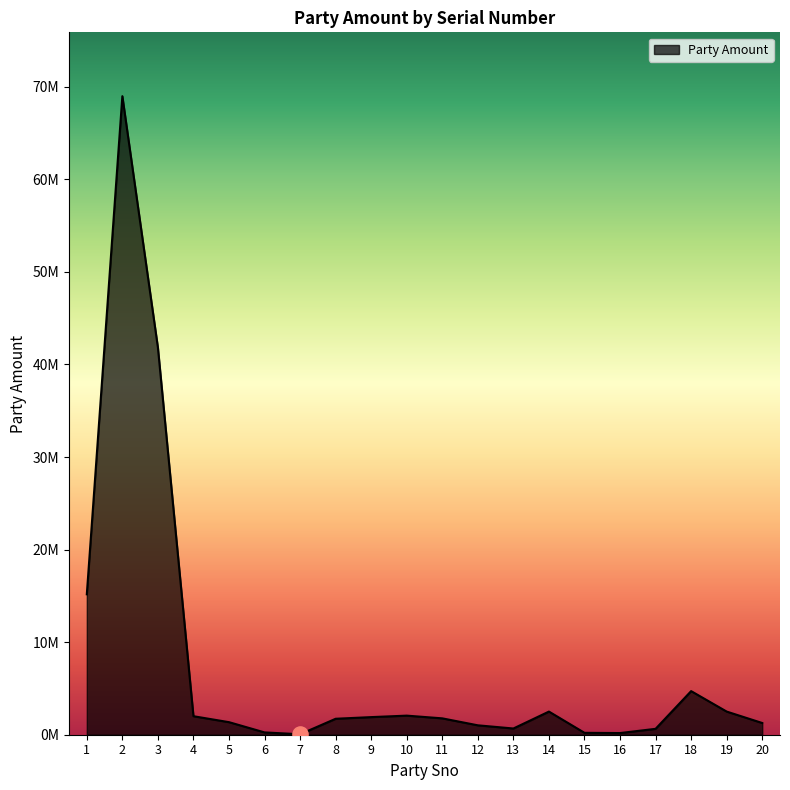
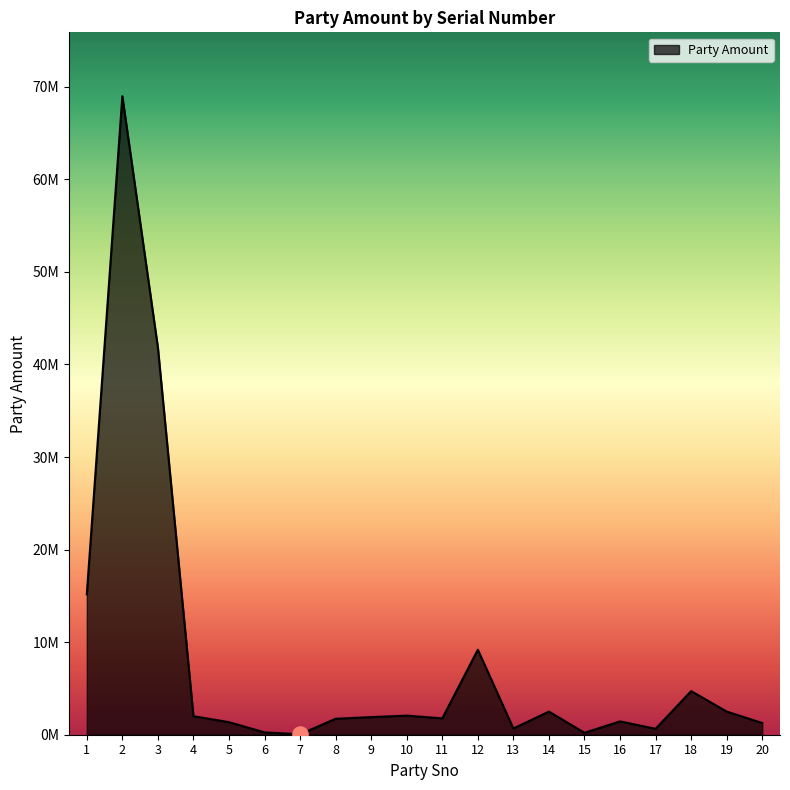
Party Amount, 12: 1000000 -> 9000000
Party Amount, 16: 0 -> 1000000
